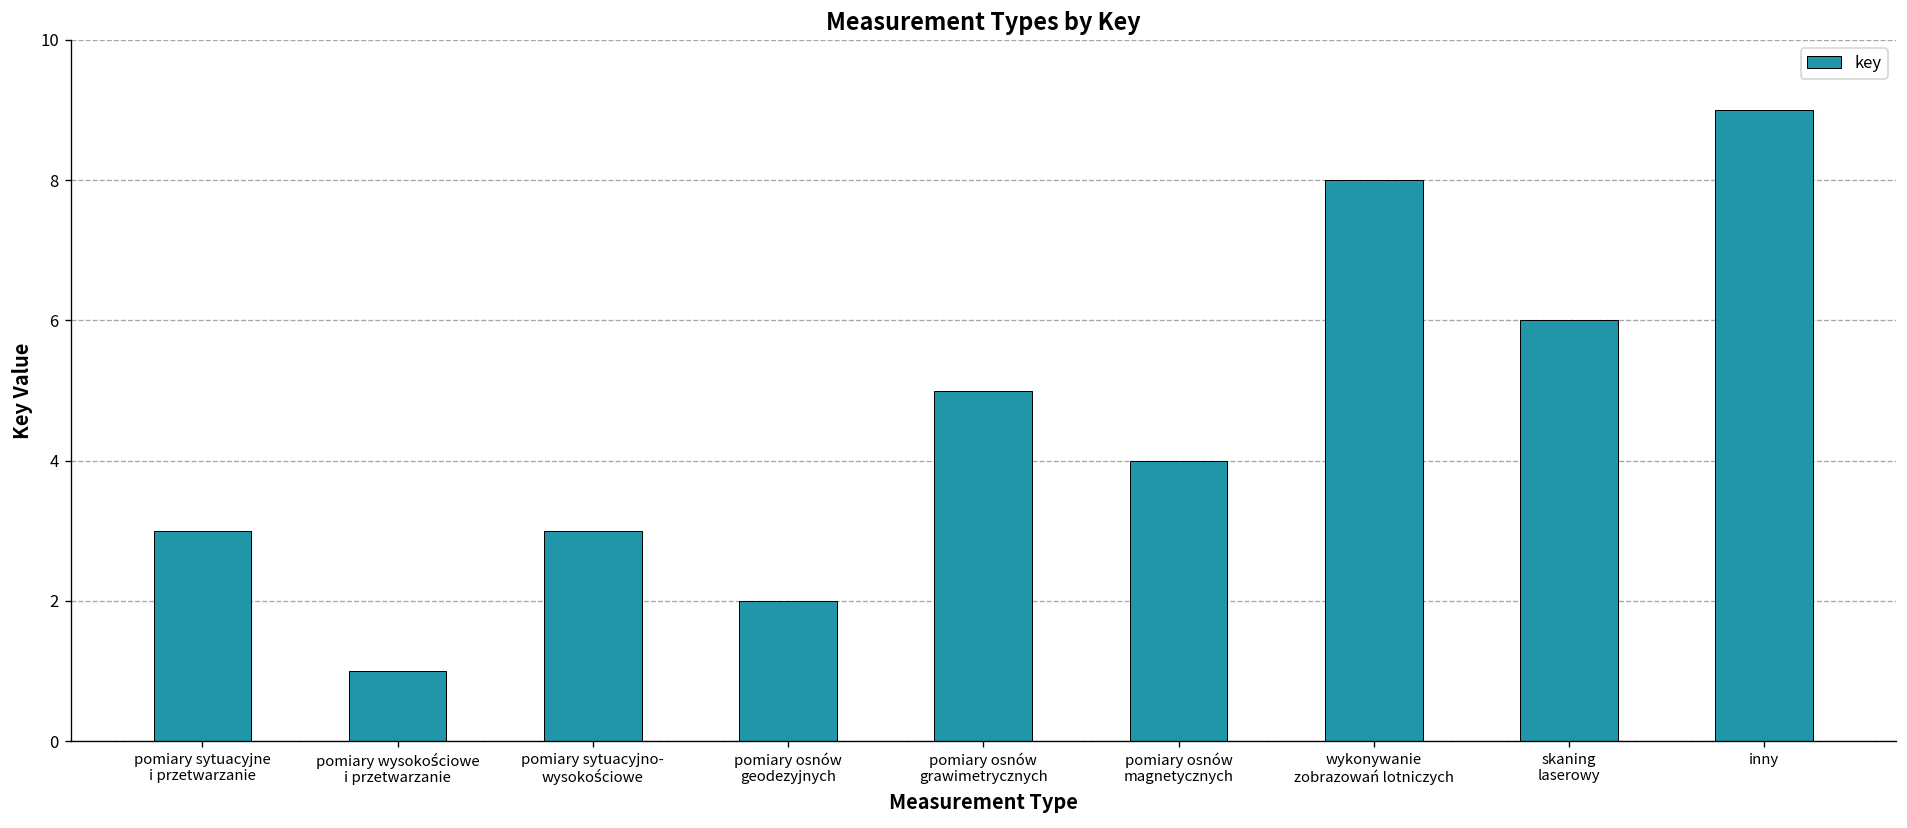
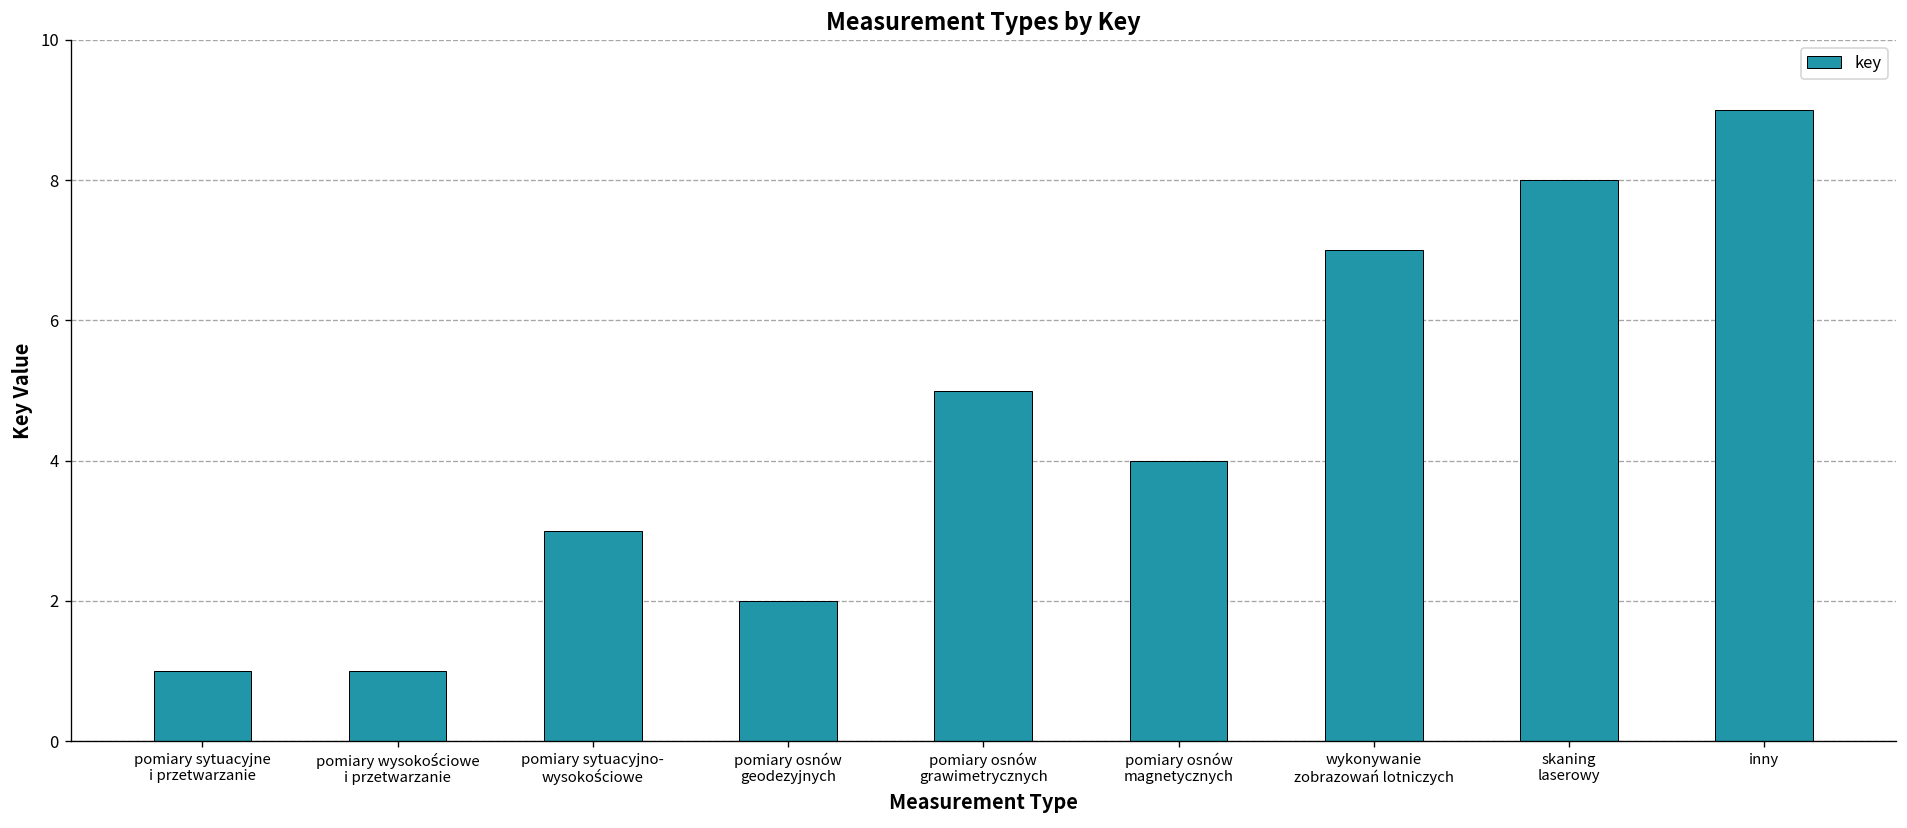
pomiary sytuacyjne i przetwarzanie: 3 -> 1
wykonywanie zobrazowań lotniczych: 8 -> 7
skaning laserowy: 6 -> 8
